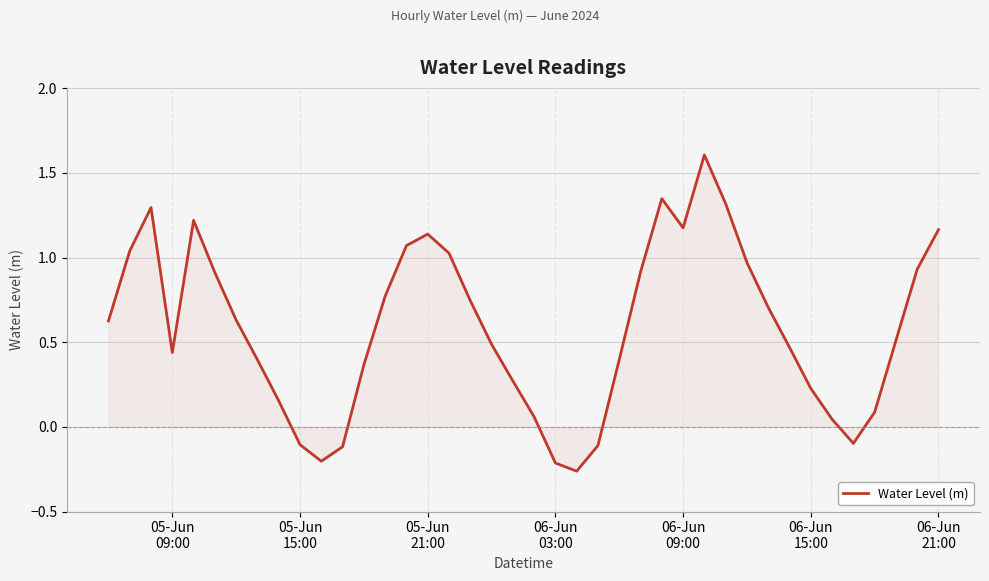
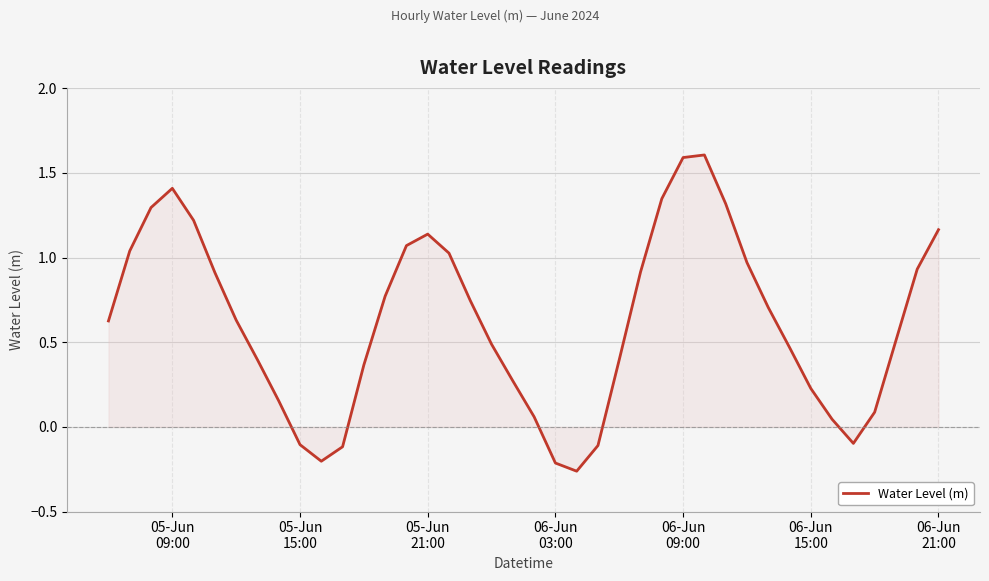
Water Level (m), 05-Jun 09:00: 0.44 -> 1.41
Water Level (m), 06-Jun 09:00: 1.18 -> 1.59
